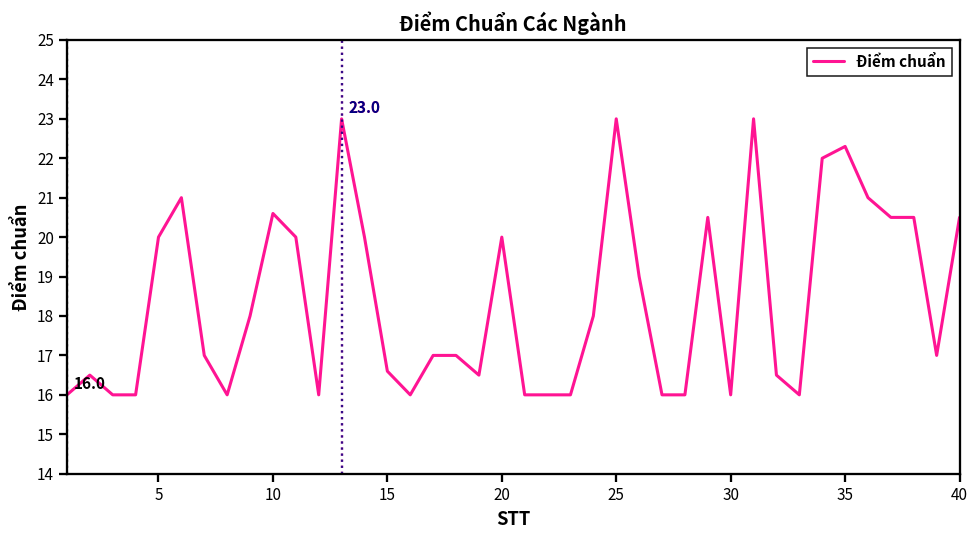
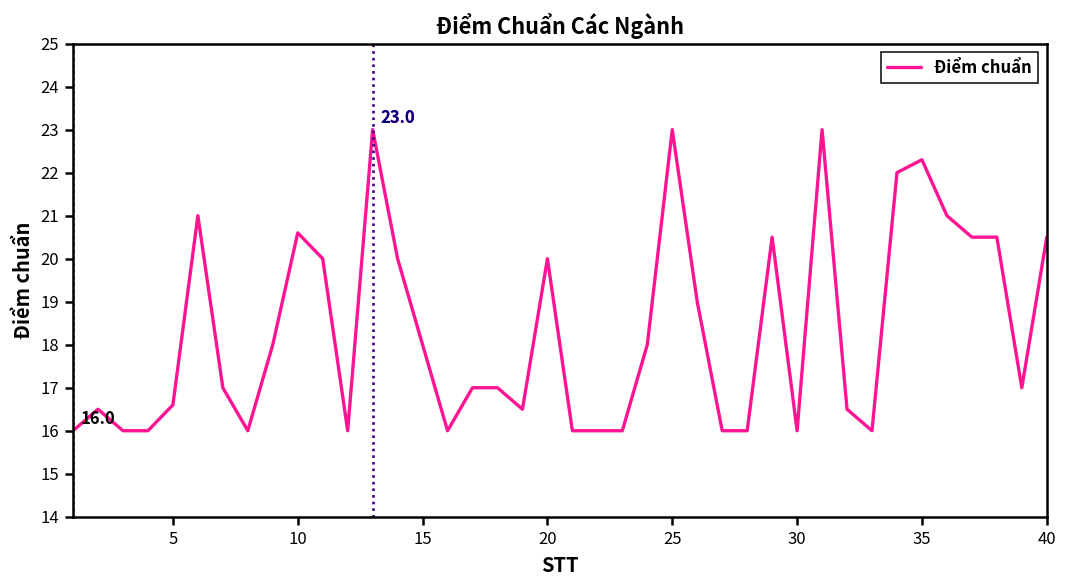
5: 20.0 -> 16.6
15: 16.6 -> 18.0
